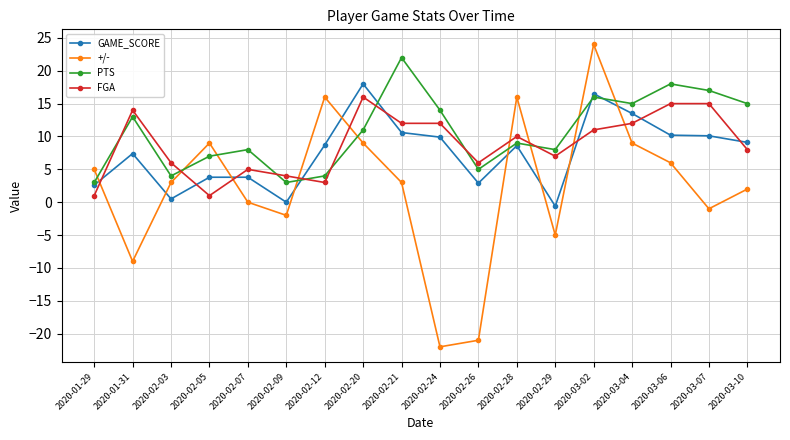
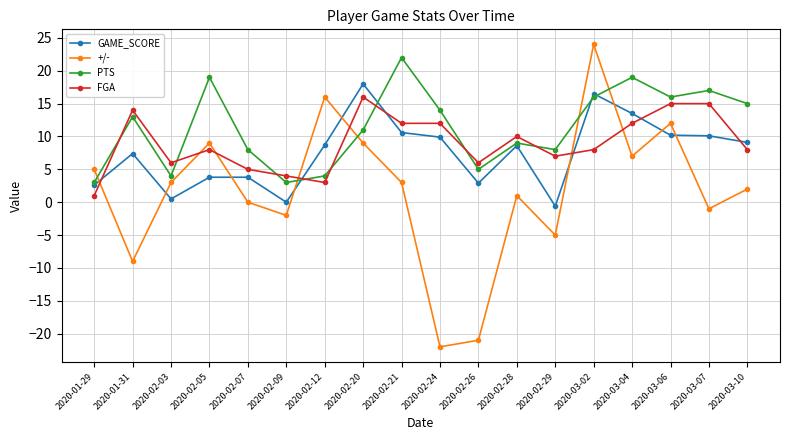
PTS, 2020-02-05: 7 -> 19
FGA, 2020-02-05: 1 -> 8
+/-, 2020-02-28: 16 -> 1
FGA, 2020-03-02: 11 -> 8
+/-, 2020-03-04: 9 -> 7
PTS, 2020-03-04: 15 -> 19
+/-, 2020-03-06: 6 -> 12
PTS, 2020-03-06: 18 -> 16
